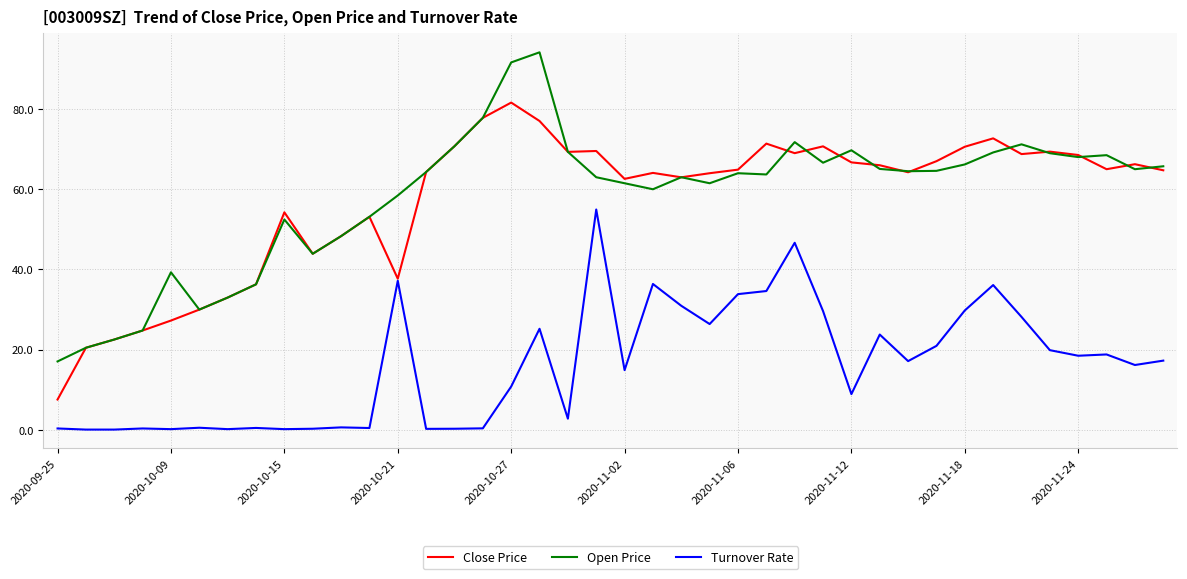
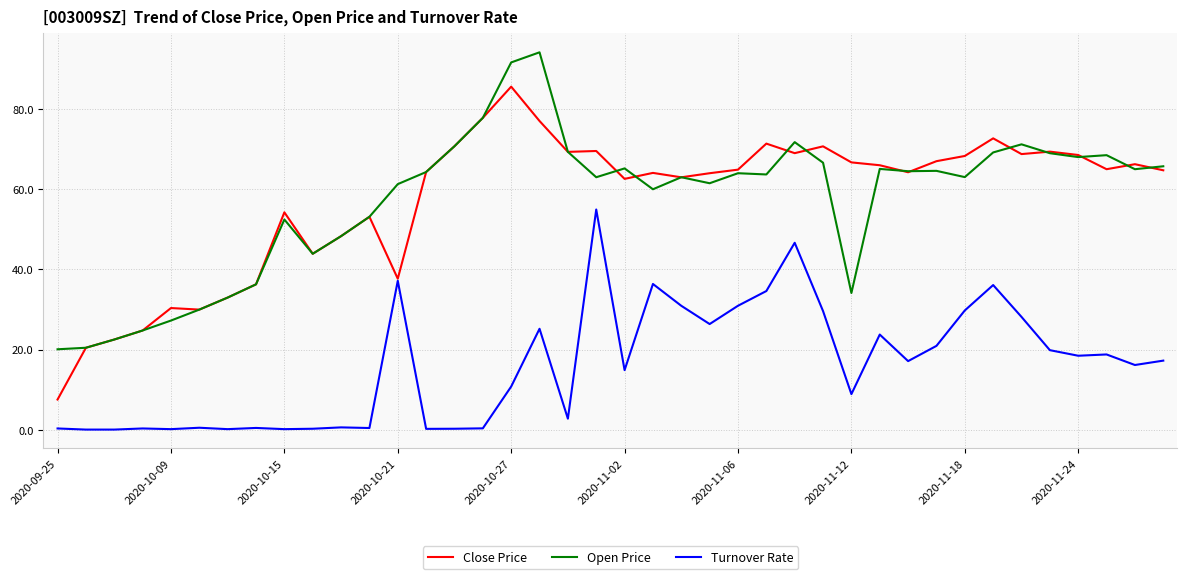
Open Price, 2020-09-25: 17 -> 20
Close Price, 2020-10-09: 27 -> 30
Open Price, 2020-10-09: 39 -> 27
Open Price, 2020-10-21: 58 -> 61
Close Price, 2020-10-27: 82 -> 86
Open Price, 2020-11-02: 62 -> 65
Turnover Rate, 2020-11-06: 34 -> 31
Open Price, 2020-11-12: 70 -> 34
Close Price, 2020-11-18: 71 -> 68
Open Price, 2020-11-18: 66 -> 63
